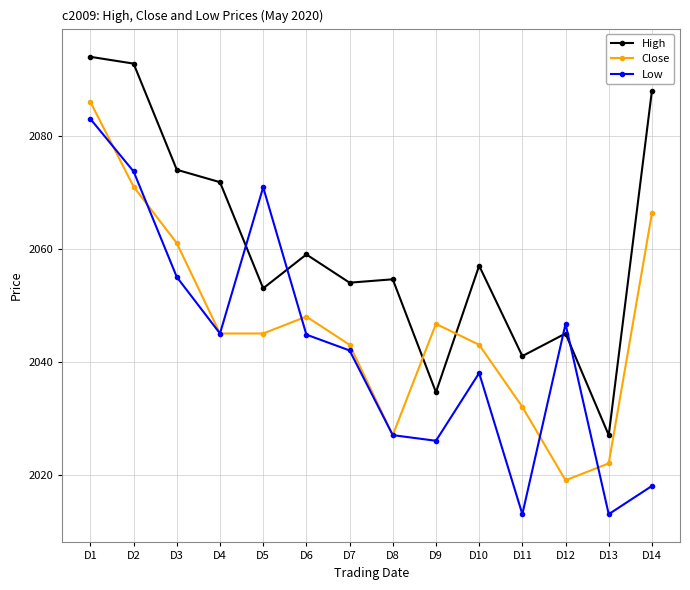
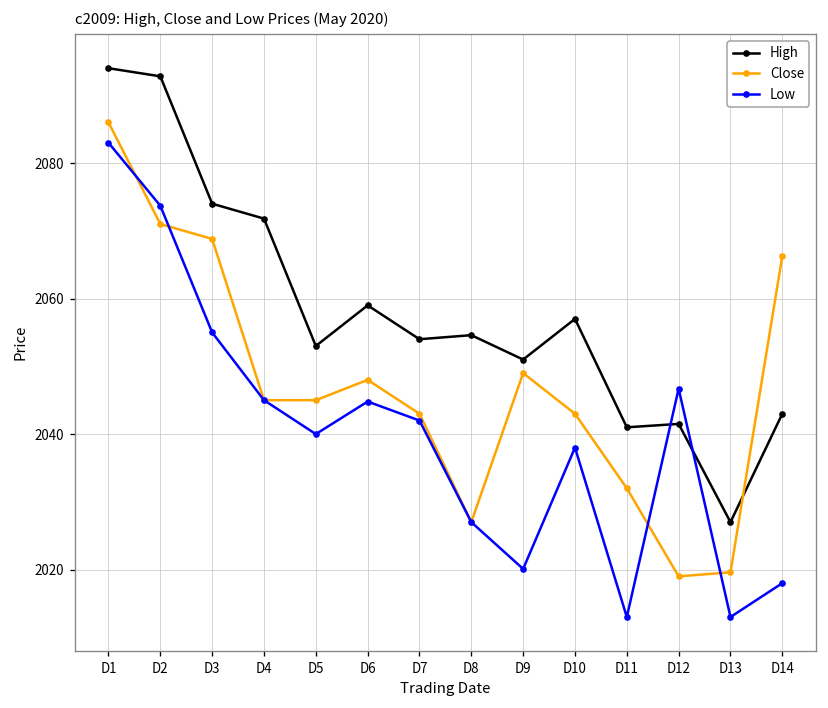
Close, D3: 2061 -> 2069
Low, D5: 2071 -> 2040
High, D9: 2035 -> 2051
Close, D9: 2047 -> 2049
Low, D9: 2026 -> 2020
High, D12: 2045 -> 2042
Close, D13: 2022 -> 2020
High, D14: 2088 -> 2043
